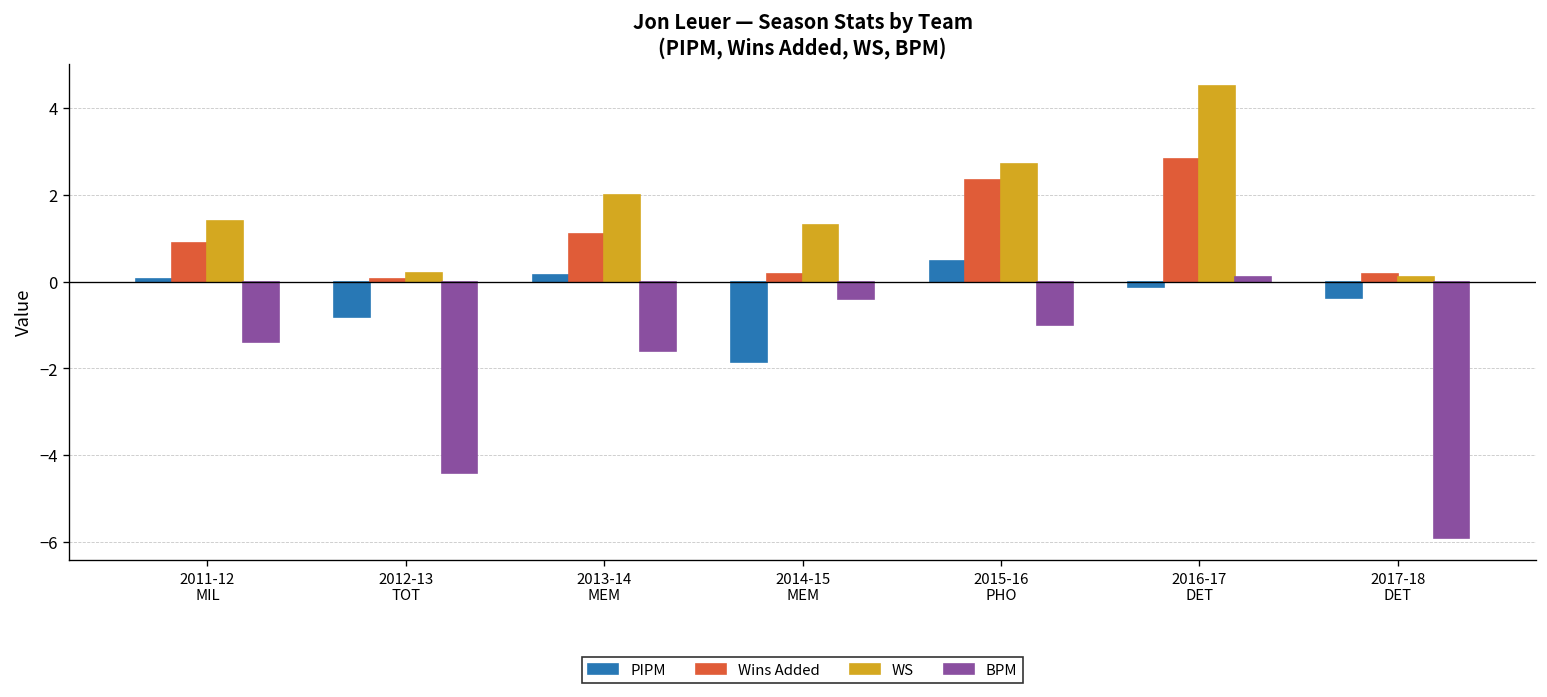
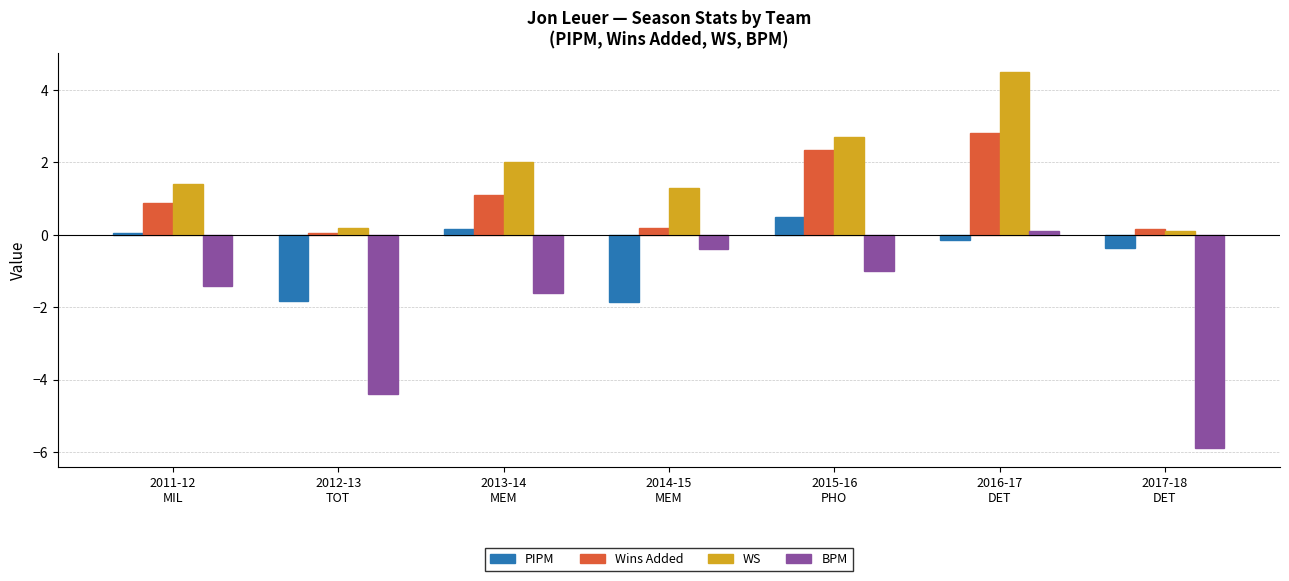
PIPM, 2012-13 TOT: -0.8 -> -1.8
